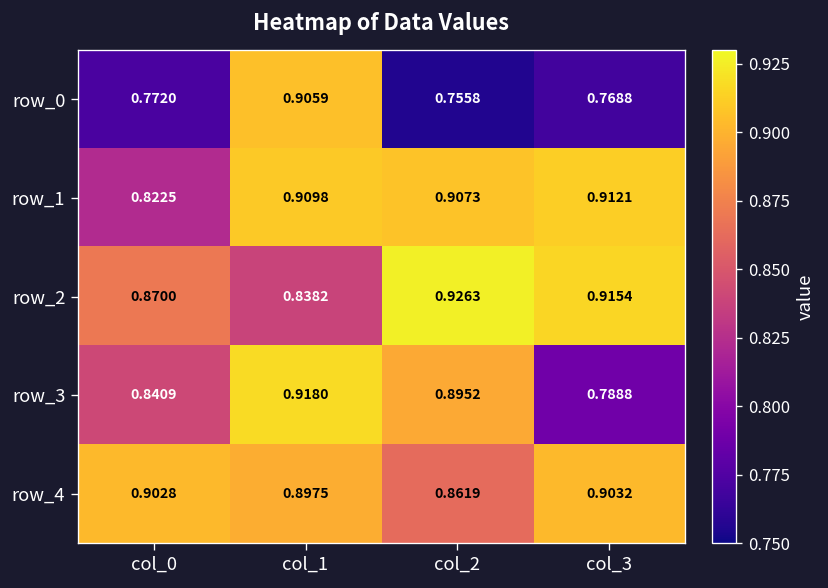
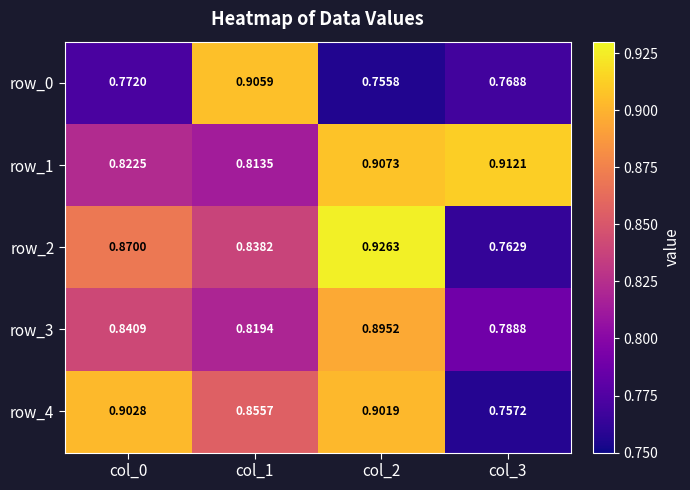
row_1, col_1: 0.9098 -> 0.8135
row_2, col_3: 0.9154 -> 0.7629
row_3, col_1: 0.9180 -> 0.8194
row_4, col_1: 0.8975 -> 0.8557
row_4, col_2: 0.8619 -> 0.9019
row_4, col_3: 0.9032 -> 0.7572
